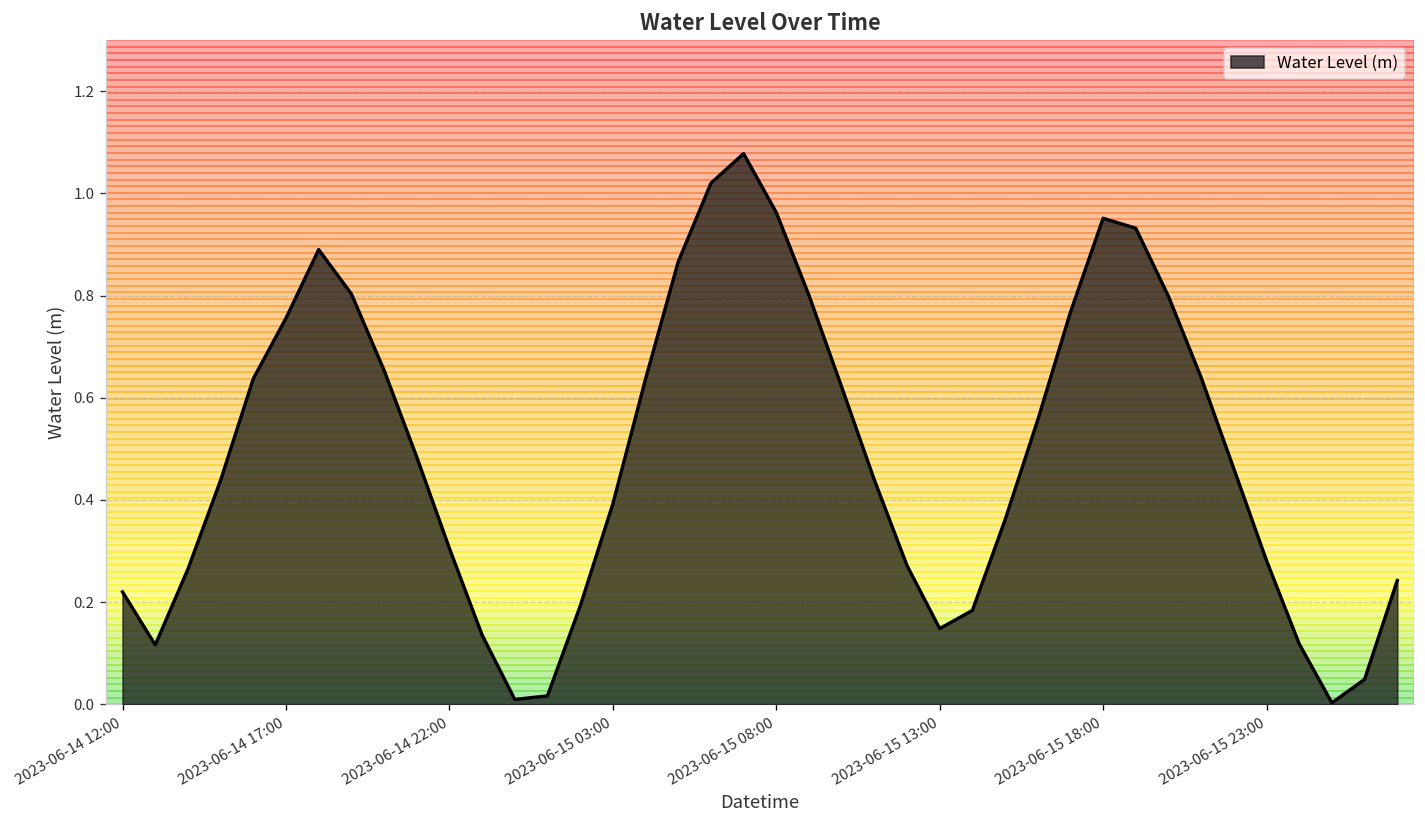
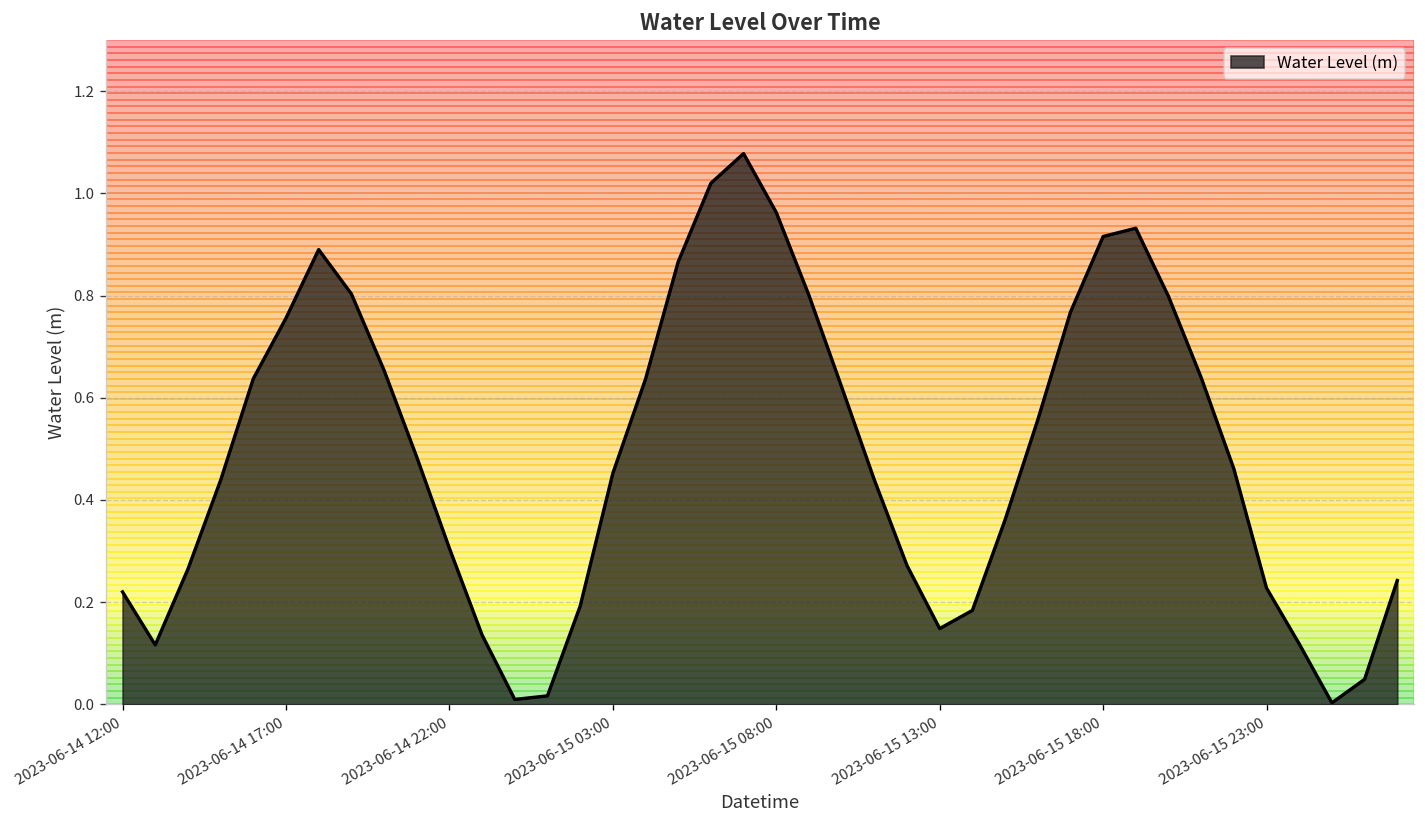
2023-06-15 03:00: 0.39 -> 0.45
2023-06-15 18:00: 0.95 -> 0.92
2023-06-15 23:00: 0.28 -> 0.23
